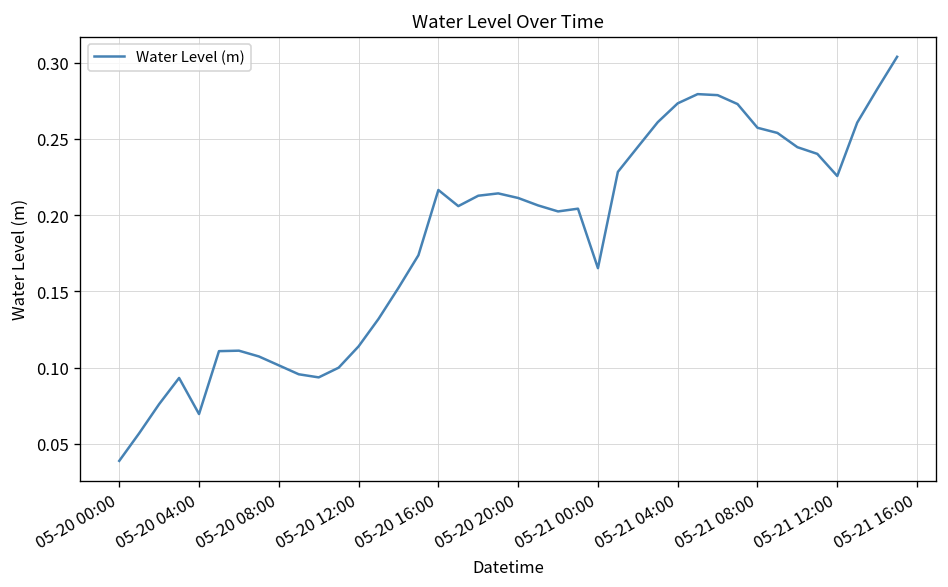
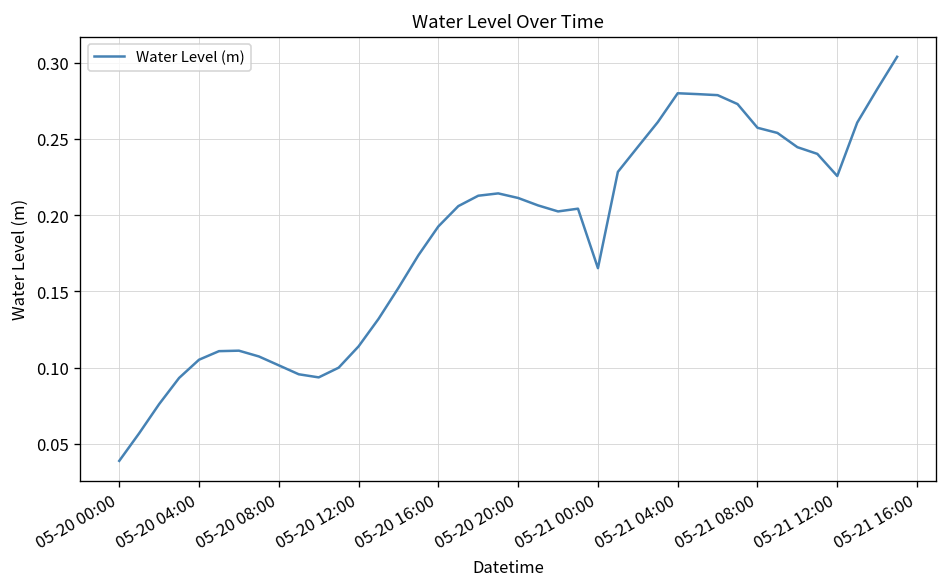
05-20 04:00: 0.070 -> 0.105
05-20 16:00: 0.216 -> 0.193
05-21 04:00: 0.273 -> 0.280
